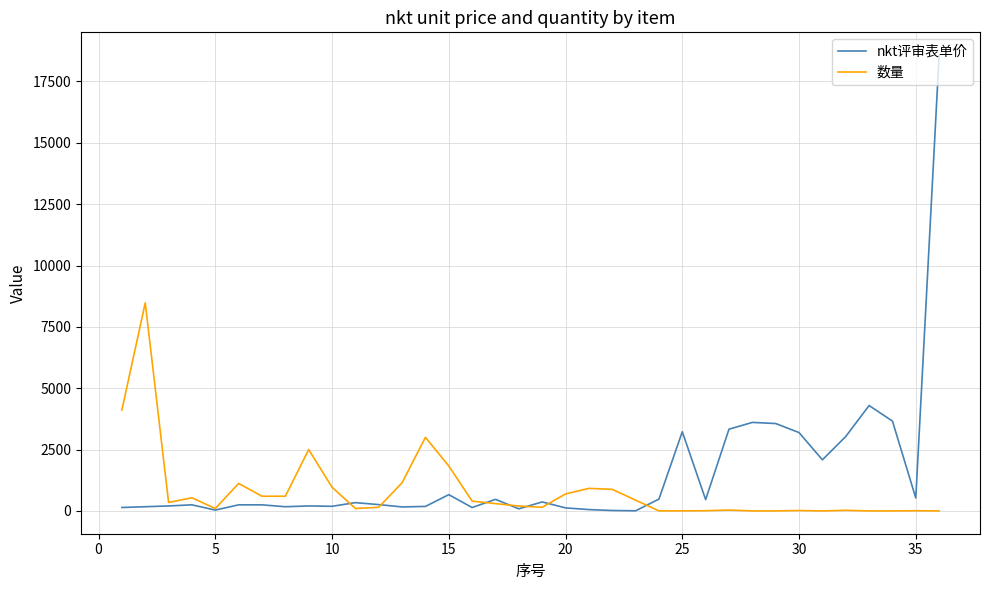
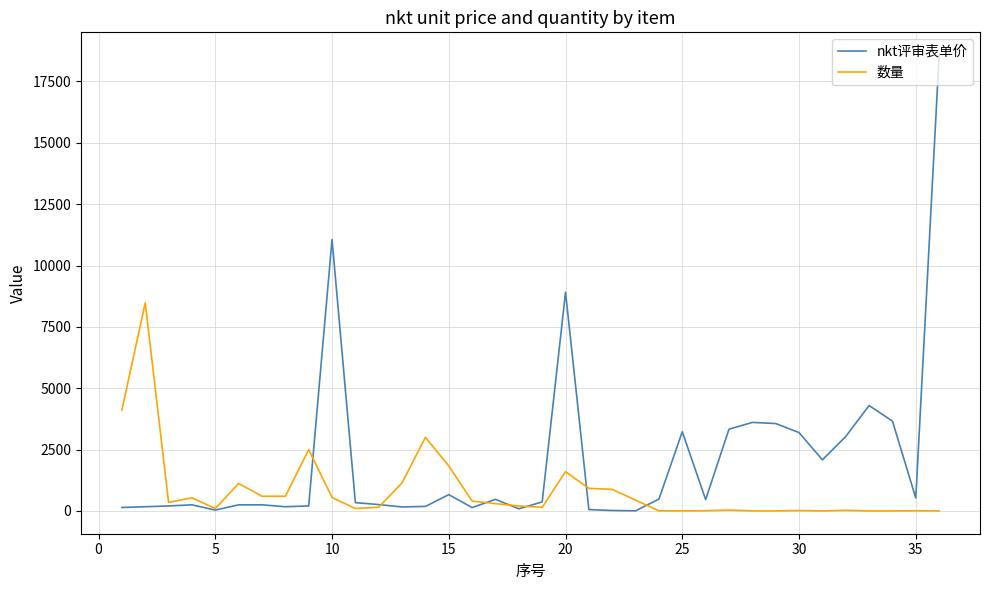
nkt评审表单价, 10: 200 -> 11100
数量, 10: 1000 -> 600
nkt评审表单价, 20: 100 -> 8900
数量, 20: 700 -> 1600
